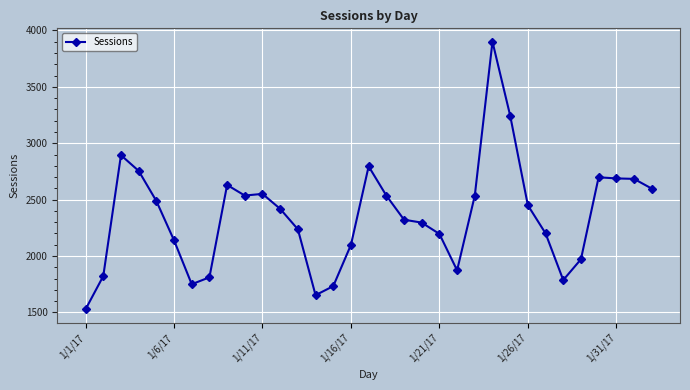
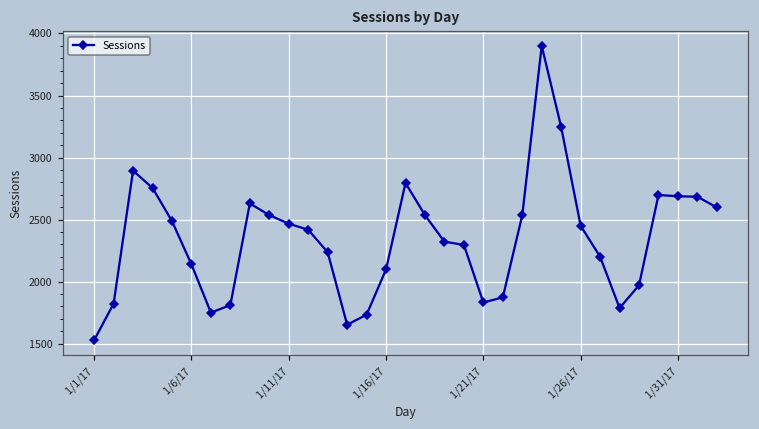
1/11/17: 2550 -> 2470
1/21/17: 2200 -> 1830
